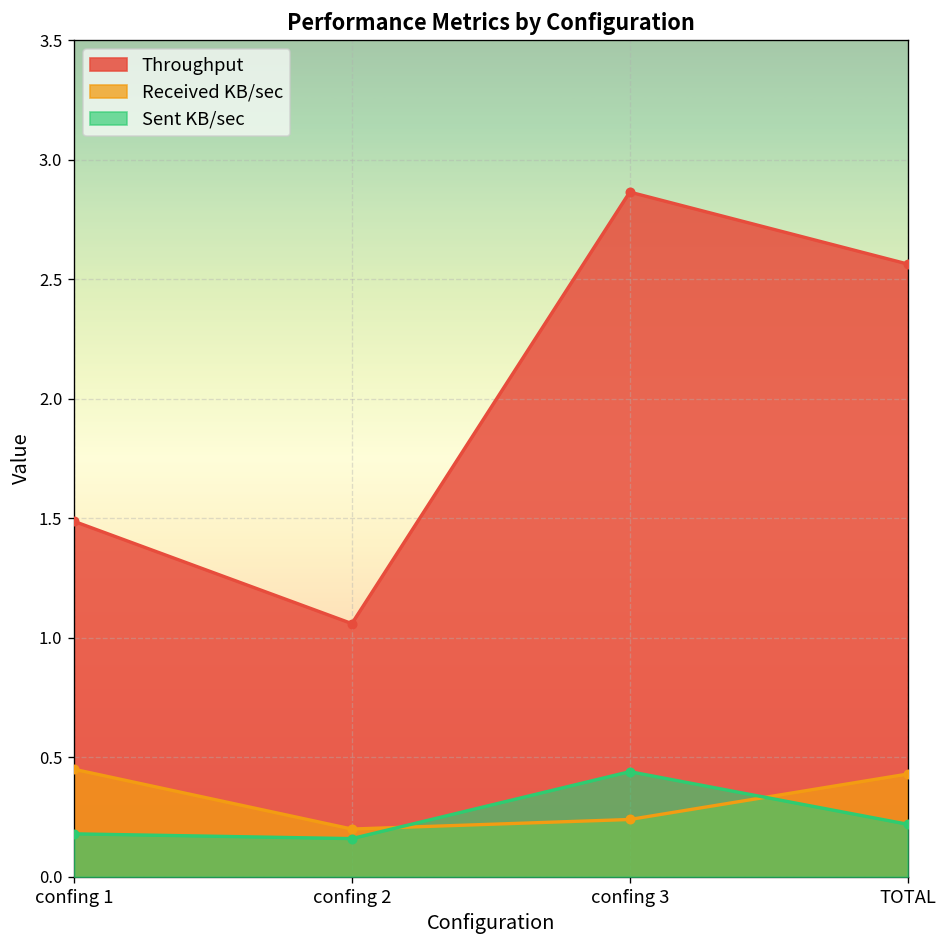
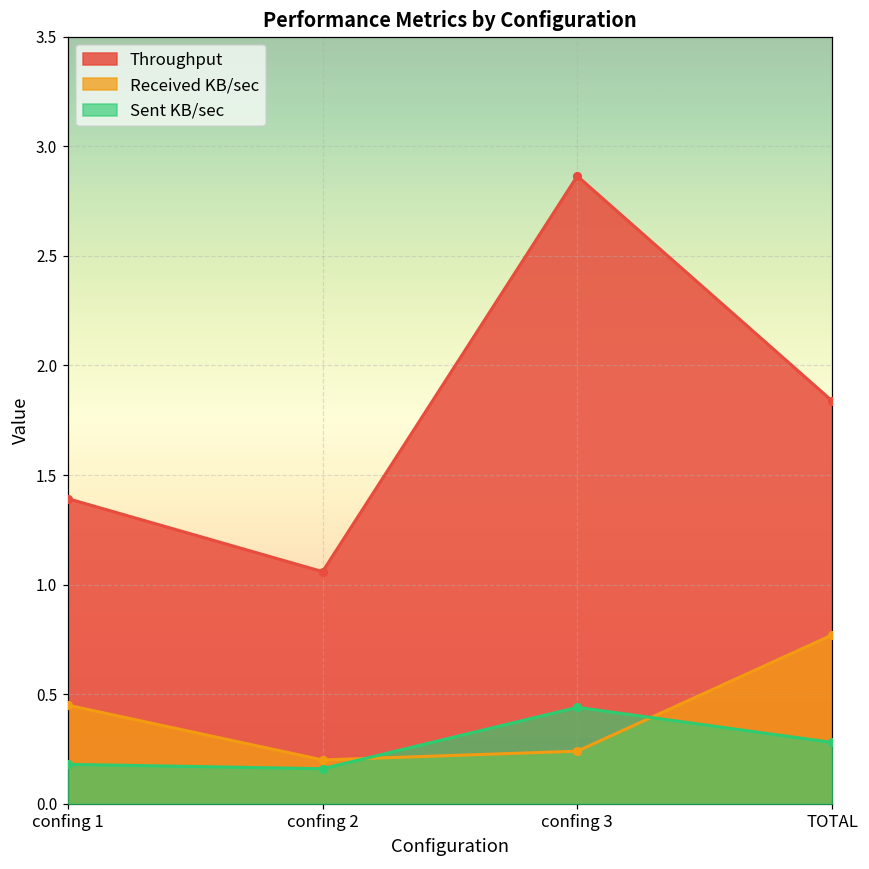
Throughput, confing 1: 1.49 -> 1.39
Throughput, TOTAL: 2.56 -> 1.84
Received KB/sec, TOTAL: 0.43 -> 0.77
Sent KB/sec, TOTAL: 0.22 -> 0.28
